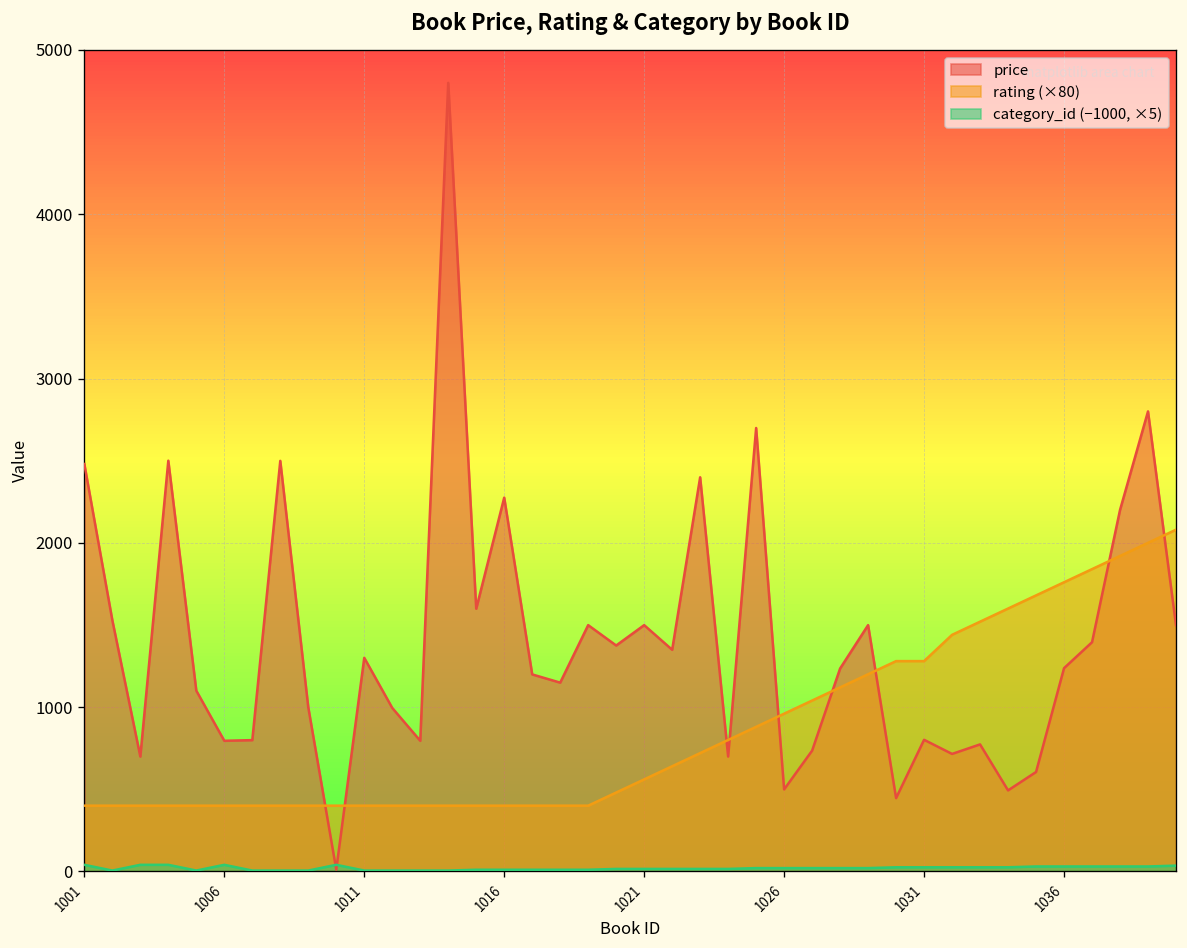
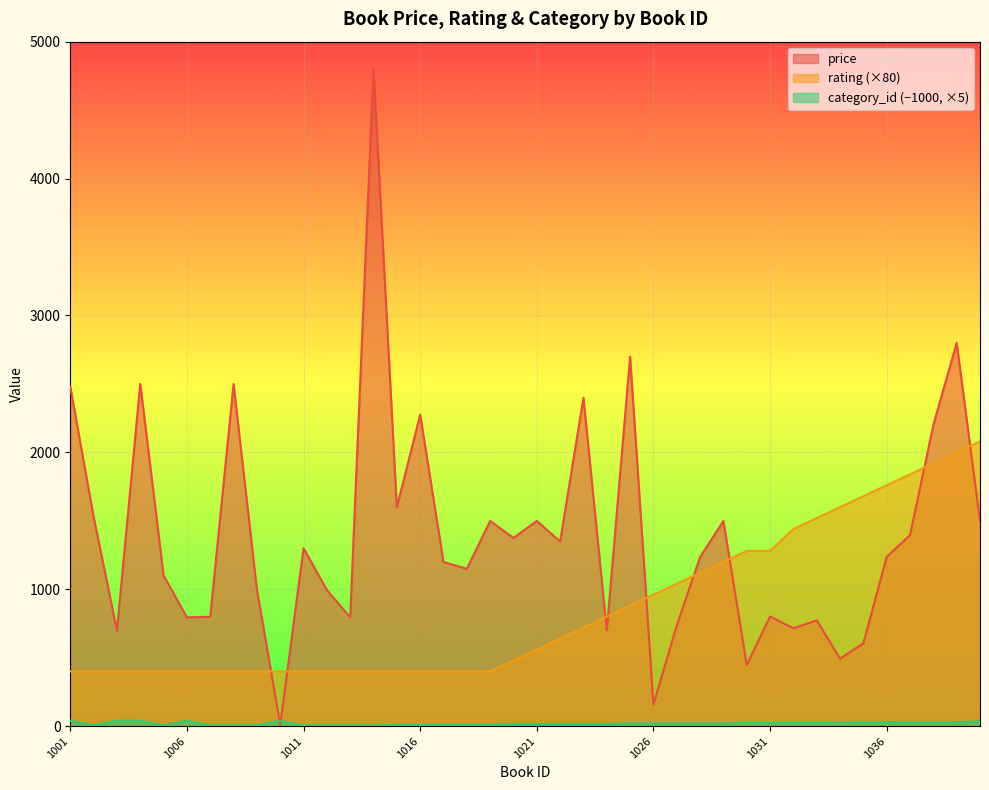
price, 1026: 500 -> 160
